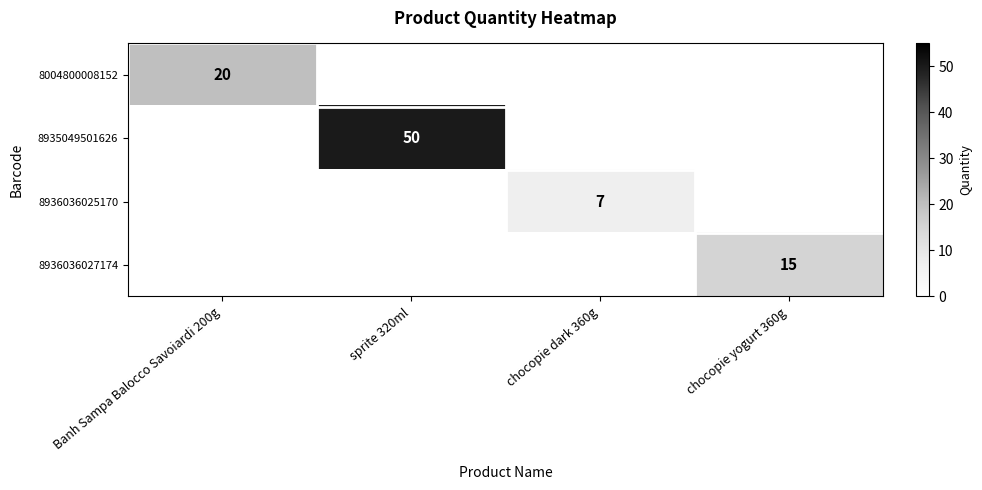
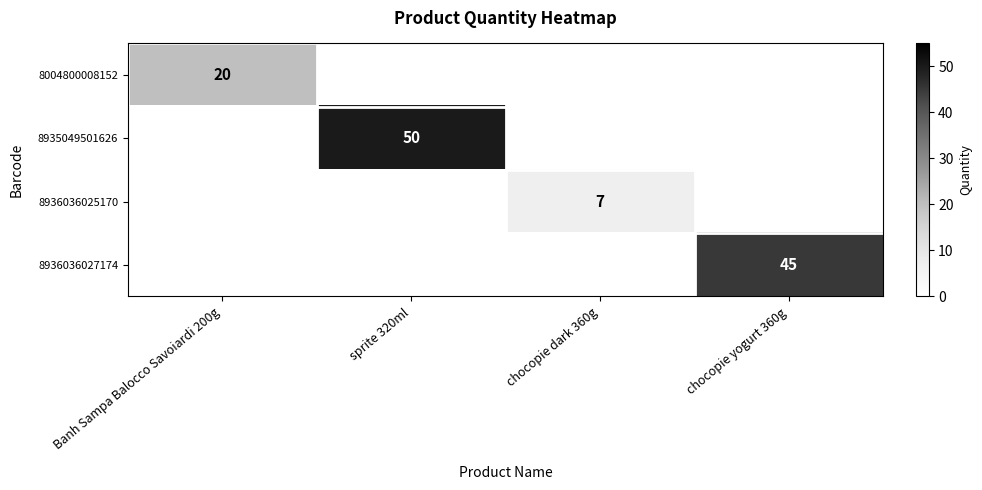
8936036027174, chocopie yogurt 360g: 15 -> 45
